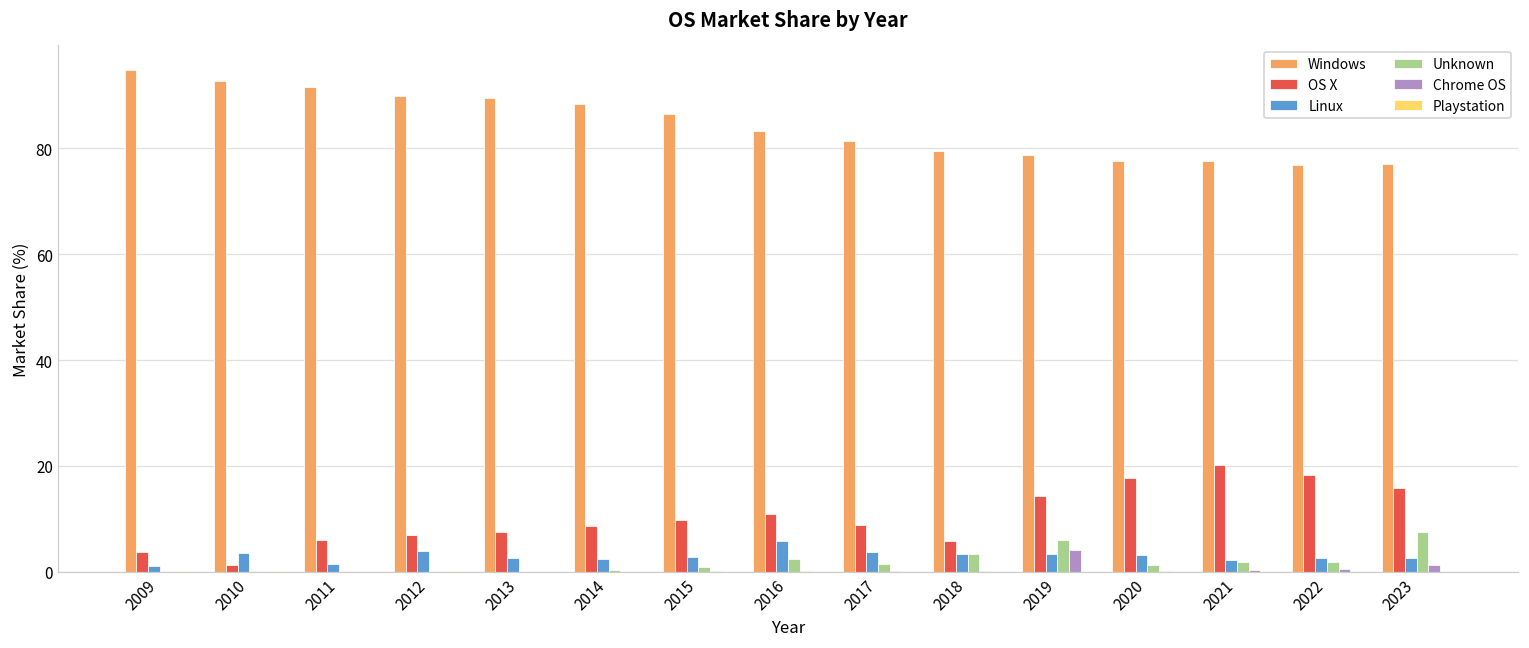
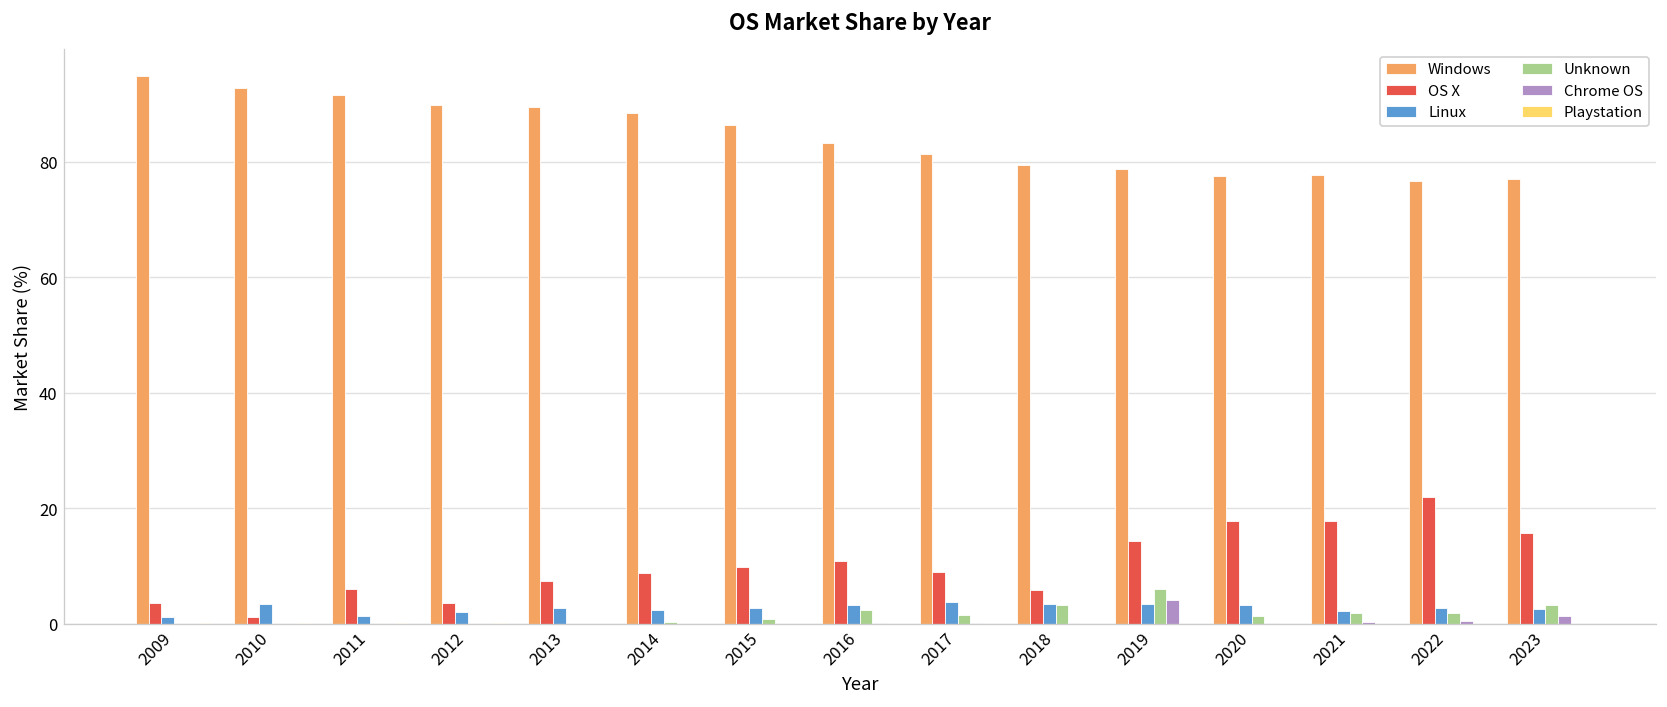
OS X, 2012: 7 -> 4
Linux, 2012: 4 -> 2
Linux, 2016: 6 -> 3
OS X, 2021: 20 -> 18
OS X, 2022: 18 -> 22
Unknown, 2023: 8 -> 3
